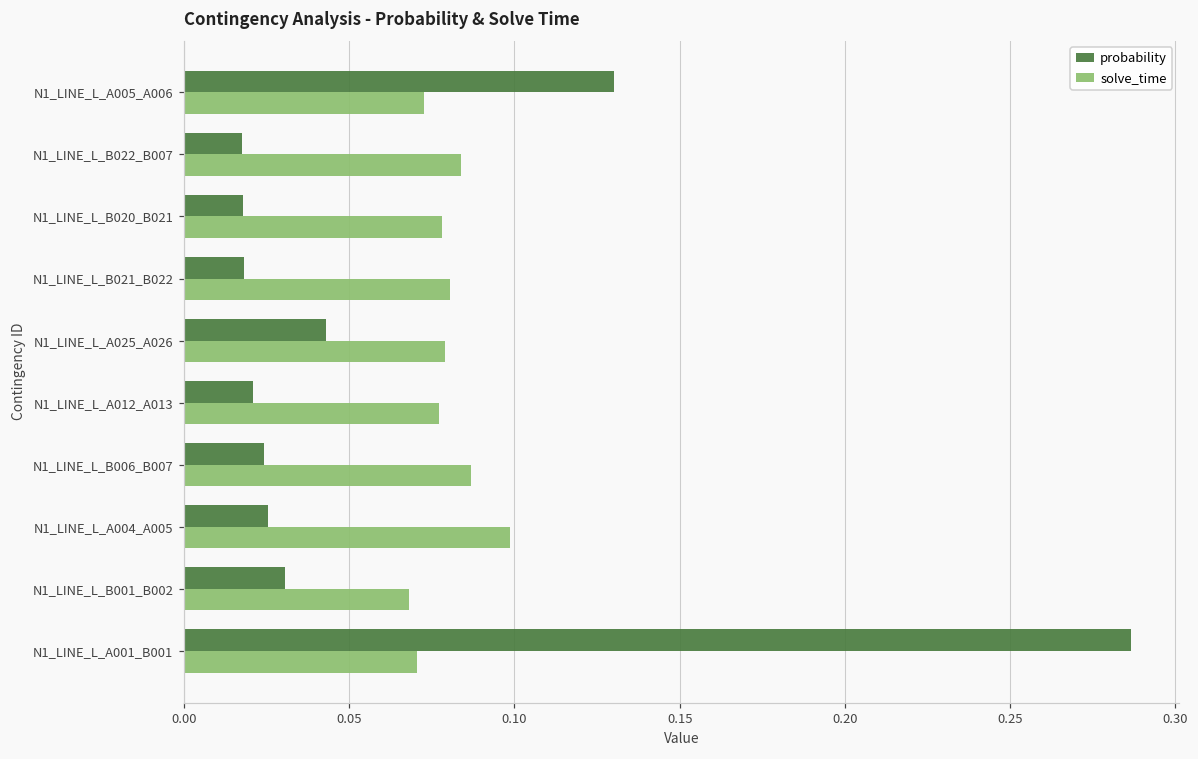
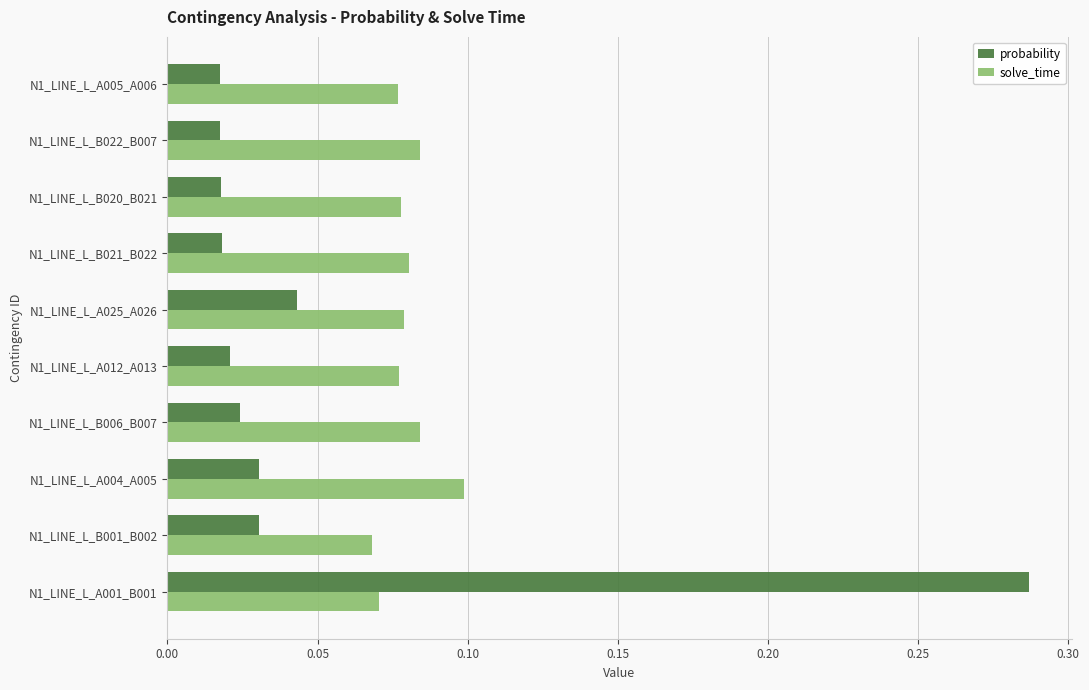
probability, N1_LINE_L_A005_A006: 0.130 -> 0.018
solve_time, N1_LINE_L_A005_A006: 0.073 -> 0.077
solve_time, N1_LINE_L_B006_B007: 0.087 -> 0.084
probability, N1_LINE_L_A004_A005: 0.025 -> 0.031
